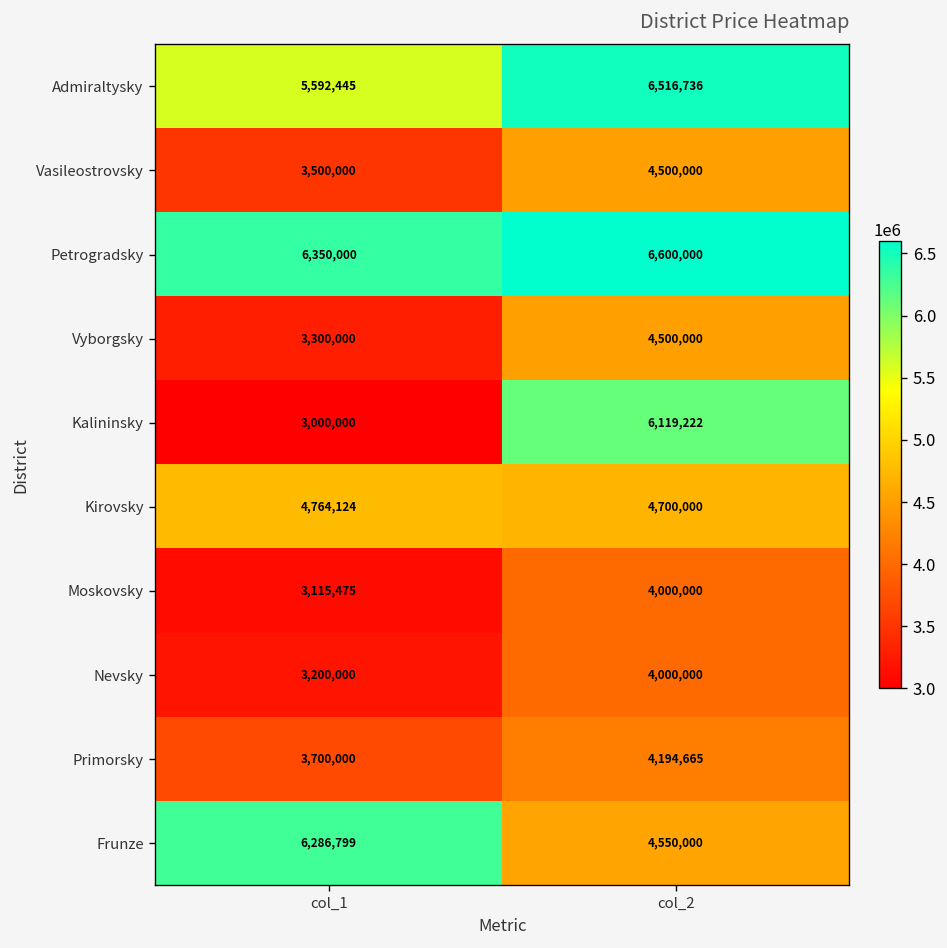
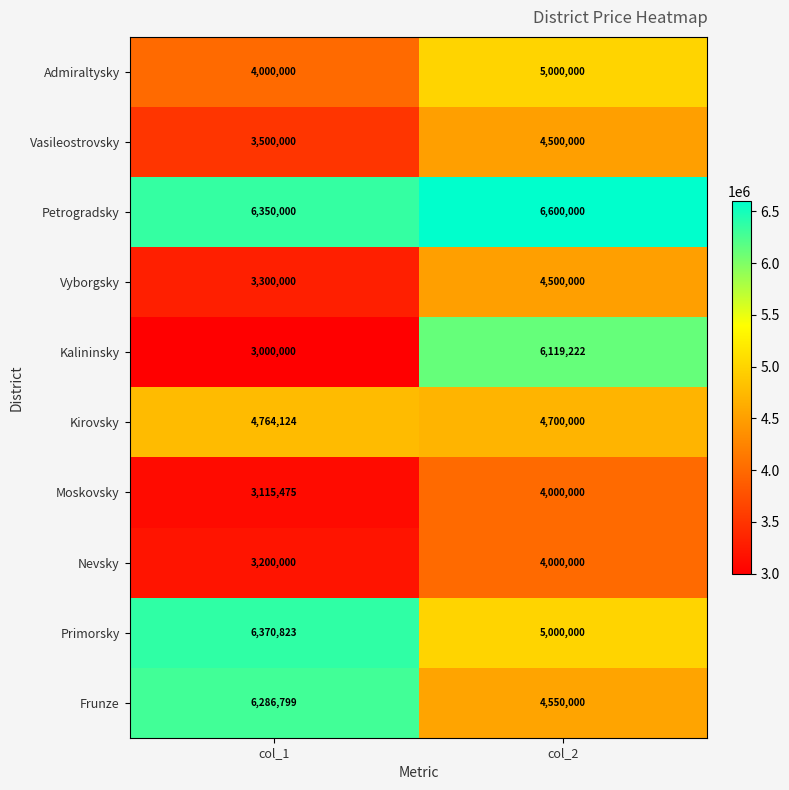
Admiraltysky, col_1: 5,592,445 -> 4,000,000
Admiraltysky, col_2: 6,516,736 -> 5,000,000
Primorsky, col_1: 3,700,000 -> 6,370,823
Primorsky, col_2: 4,194,665 -> 5,000,000
